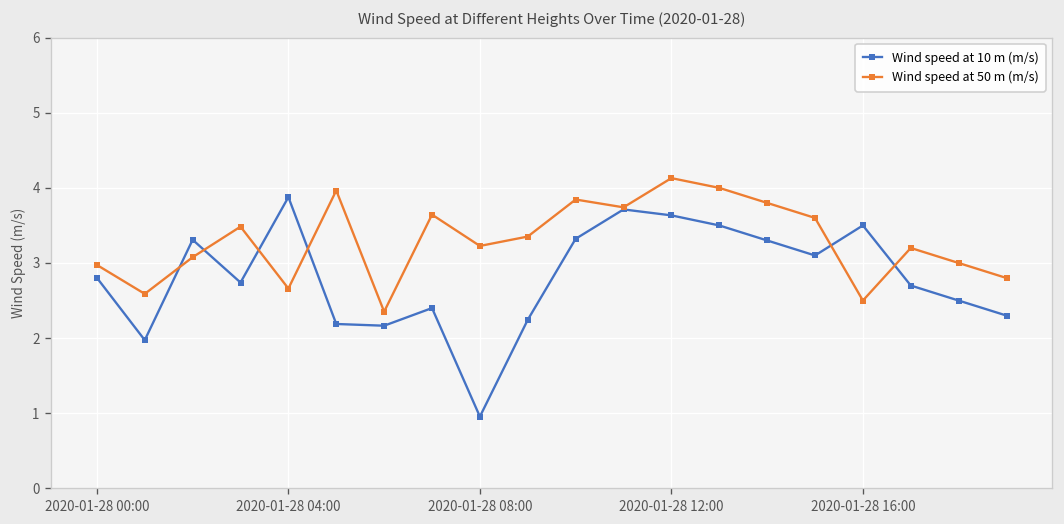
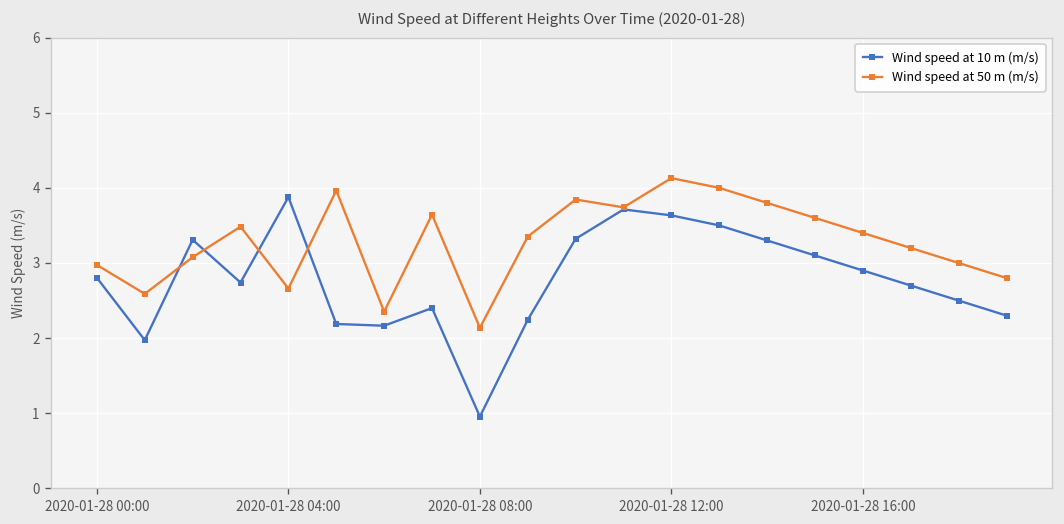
Wind speed at 50 m (m/s), 2020-01-28 08:00: 3.2 -> 2.1
Wind speed at 10 m (m/s), 2020-01-28 16:00: 3.5 -> 2.9
Wind speed at 50 m (m/s), 2020-01-28 16:00: 2.5 -> 3.4
